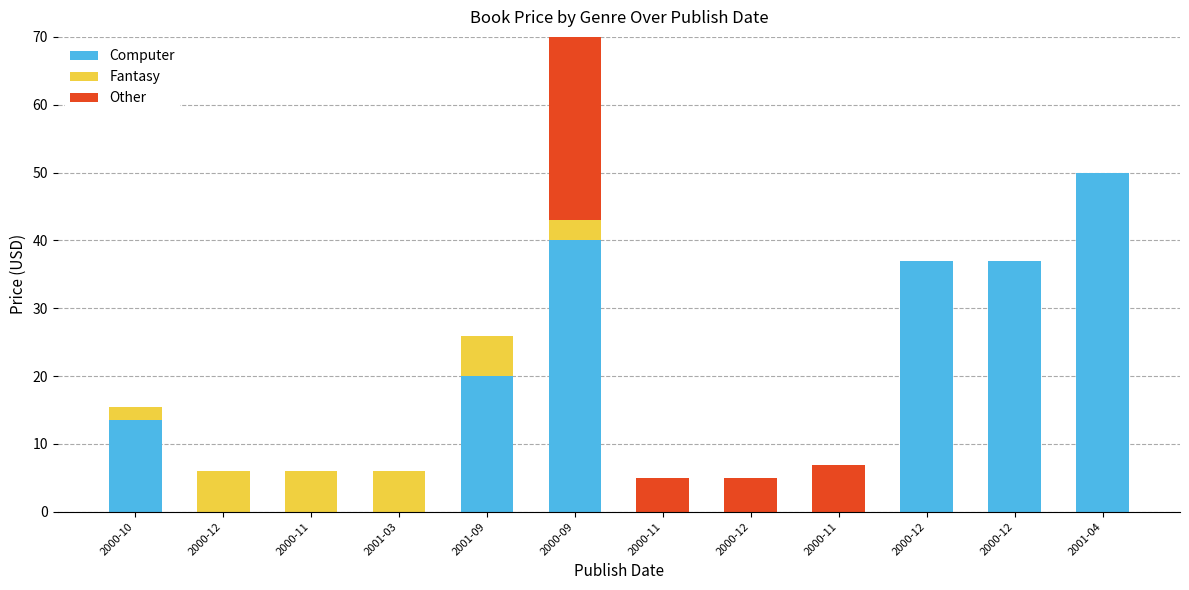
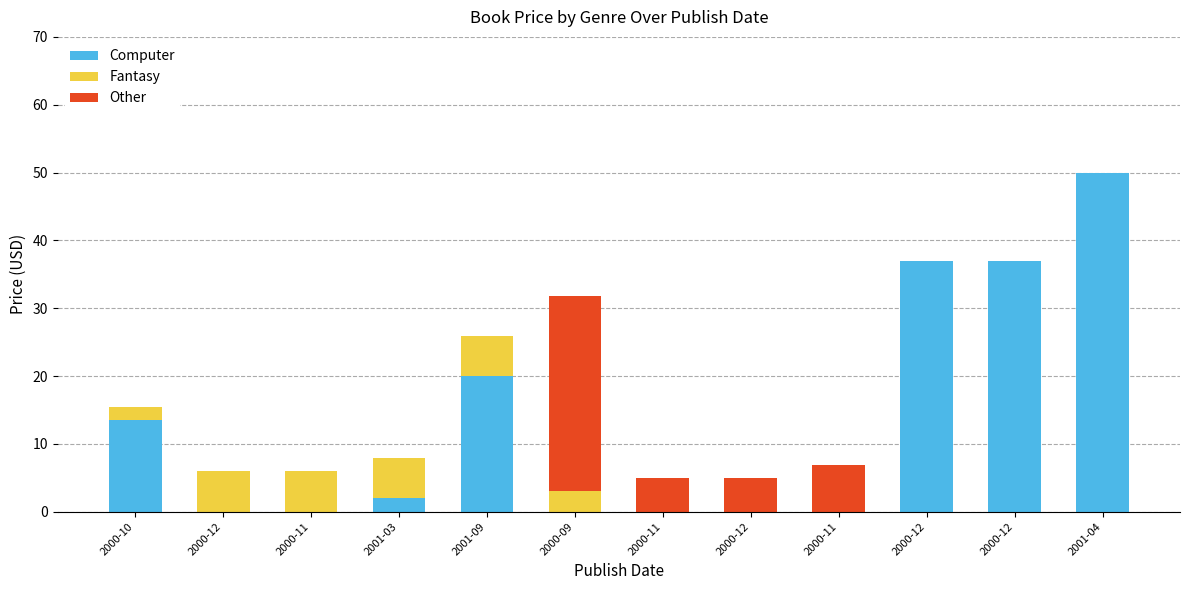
Computer, 2001-03: 0 -> 2
Computer, 2000-09: 40 -> 0
